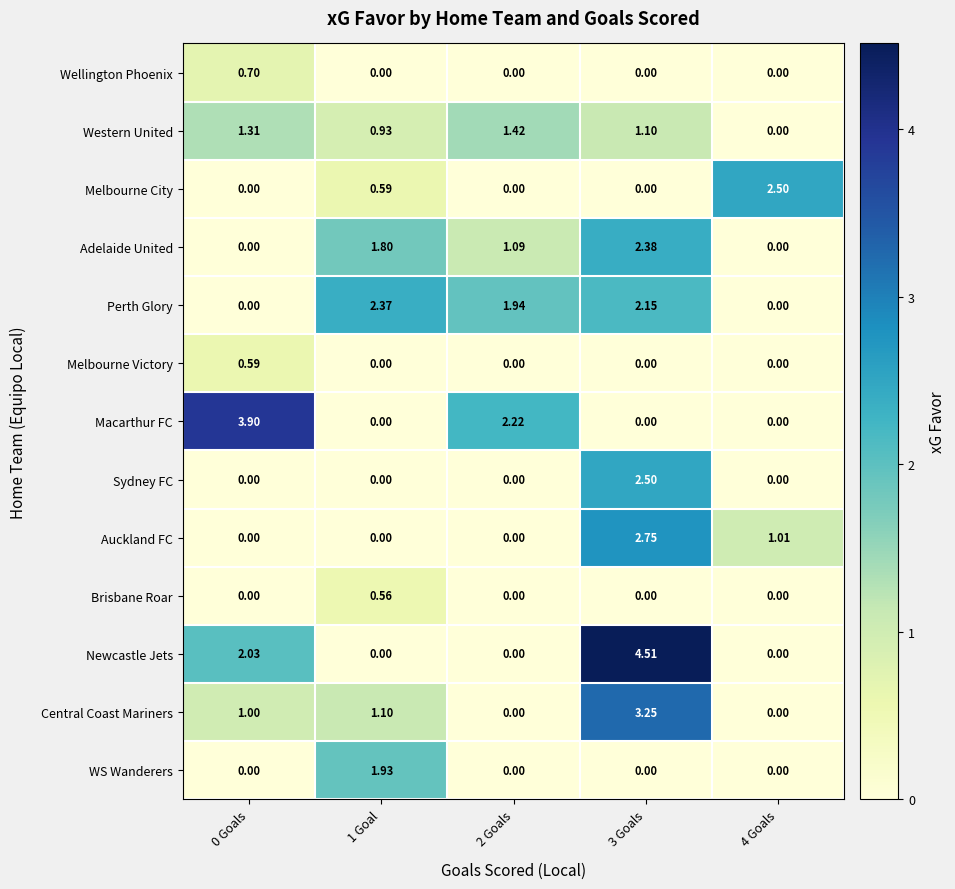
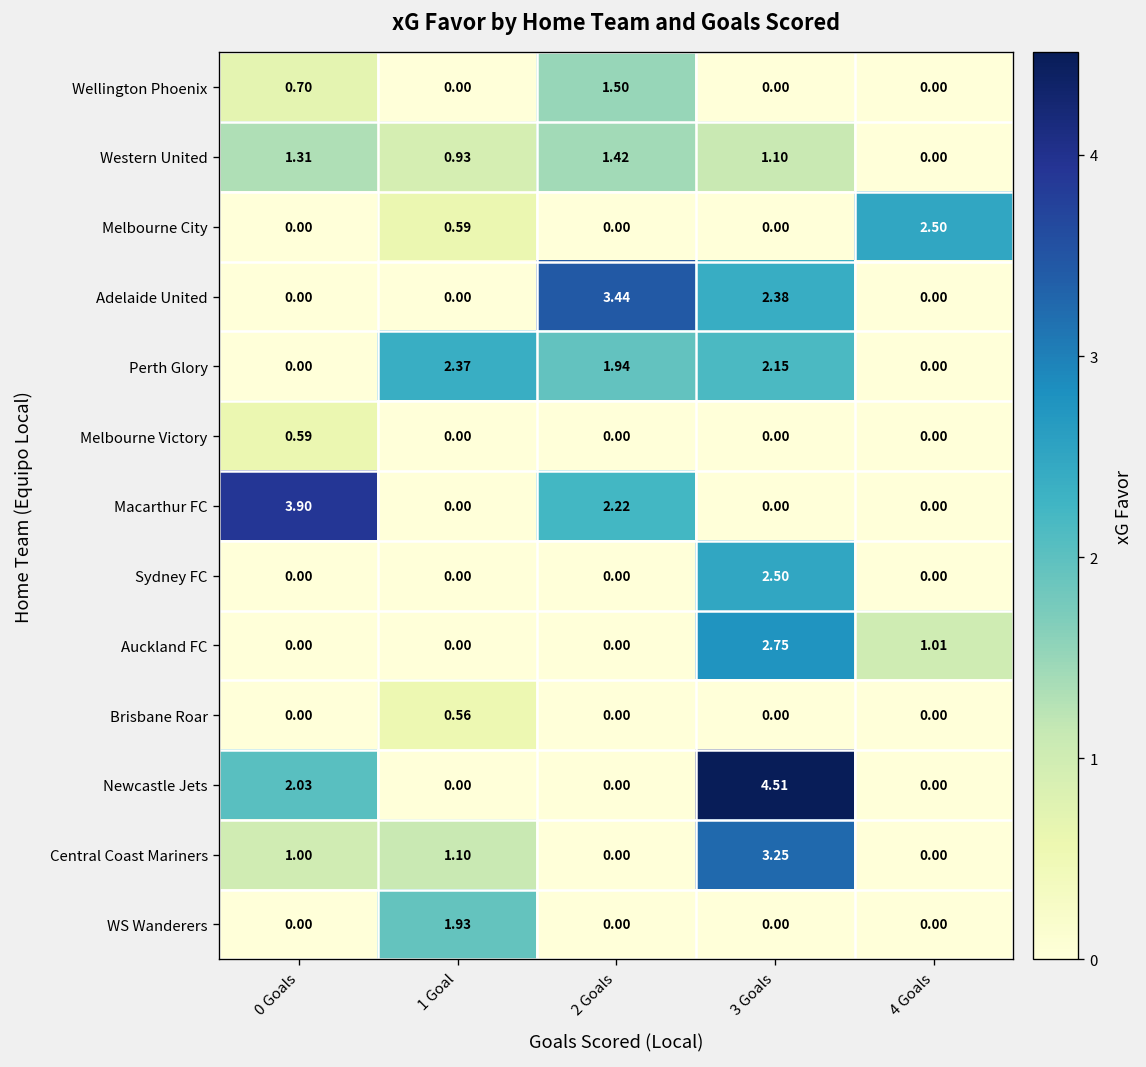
Wellington Phoenix, 2 Goals: 0.00 -> 1.50
Adelaide United, 1 Goal: 1.80 -> 0.00
Adelaide United, 2 Goals: 1.09 -> 3.44
